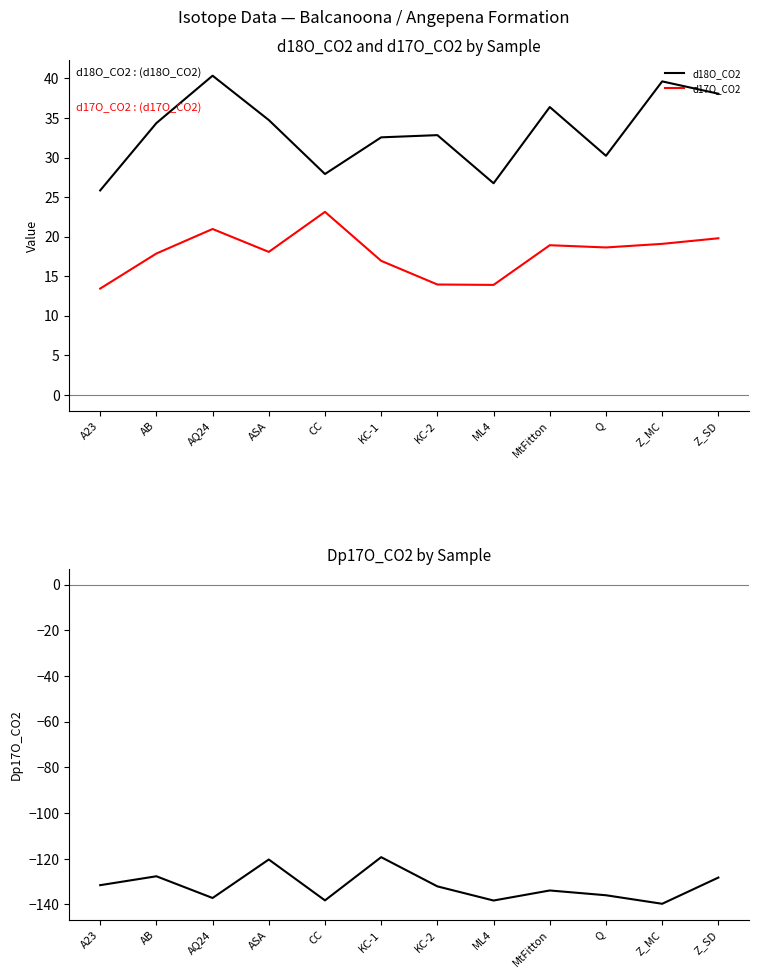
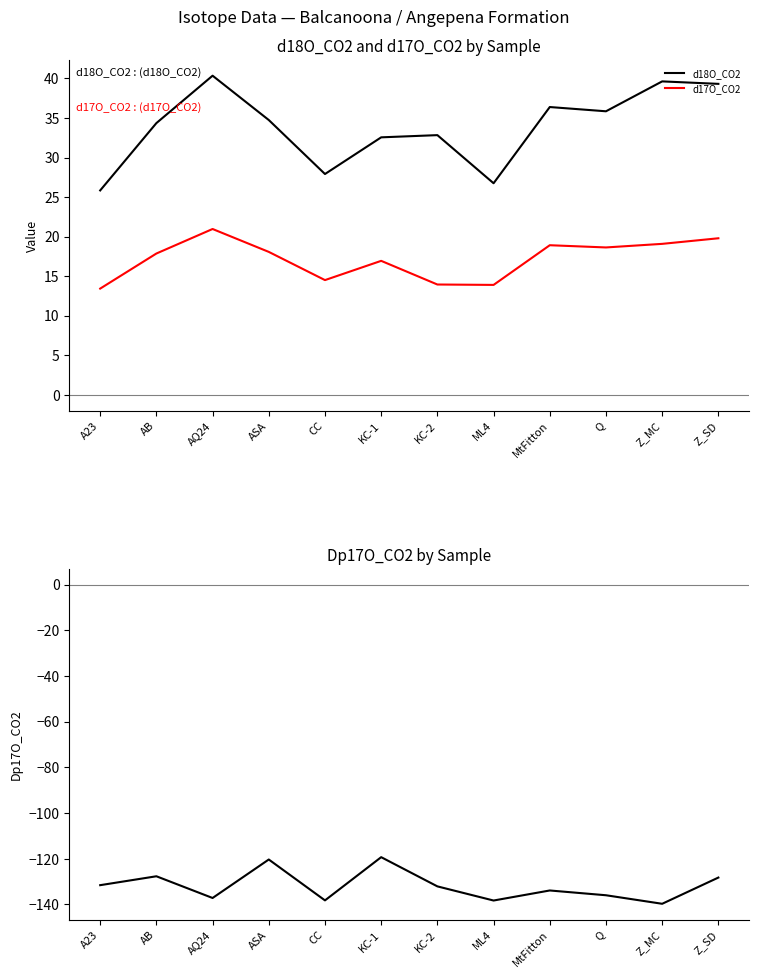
d18O_CO2 and d17O_CO2 by Sample, d17O_CO2, CC: 23 -> 15
d18O_CO2 and d17O_CO2 by Sample, d18O_CO2, Q: 30 -> 36
d18O_CO2 and d17O_CO2 by Sample, d18O_CO2, Z_SD: 38 -> 39
